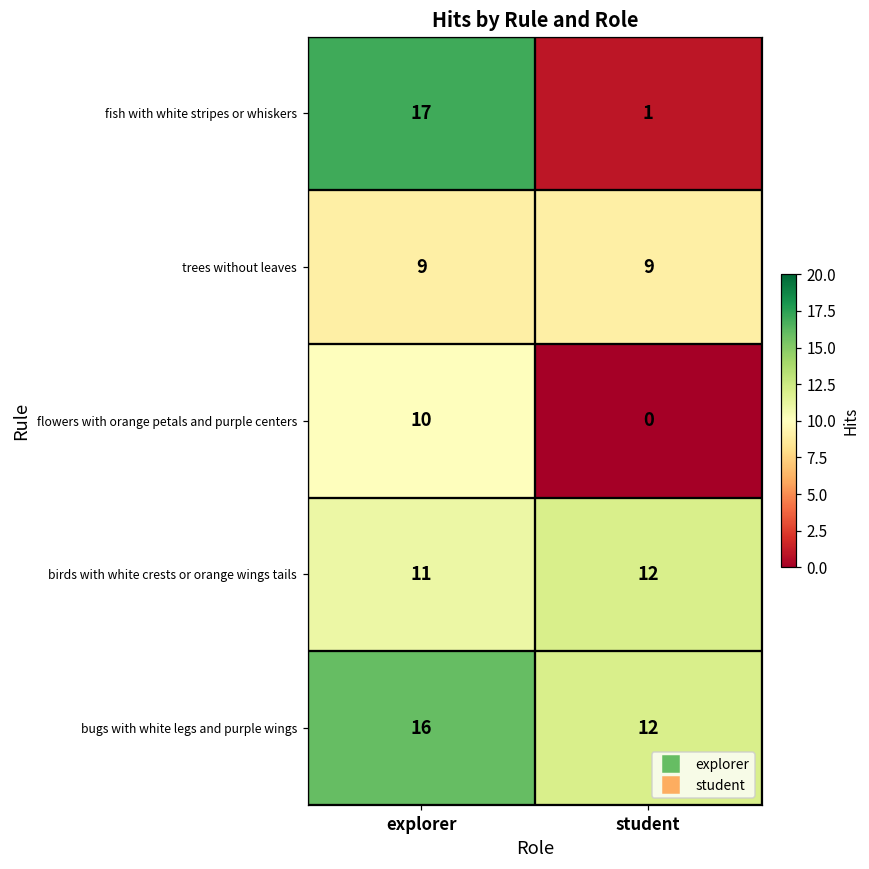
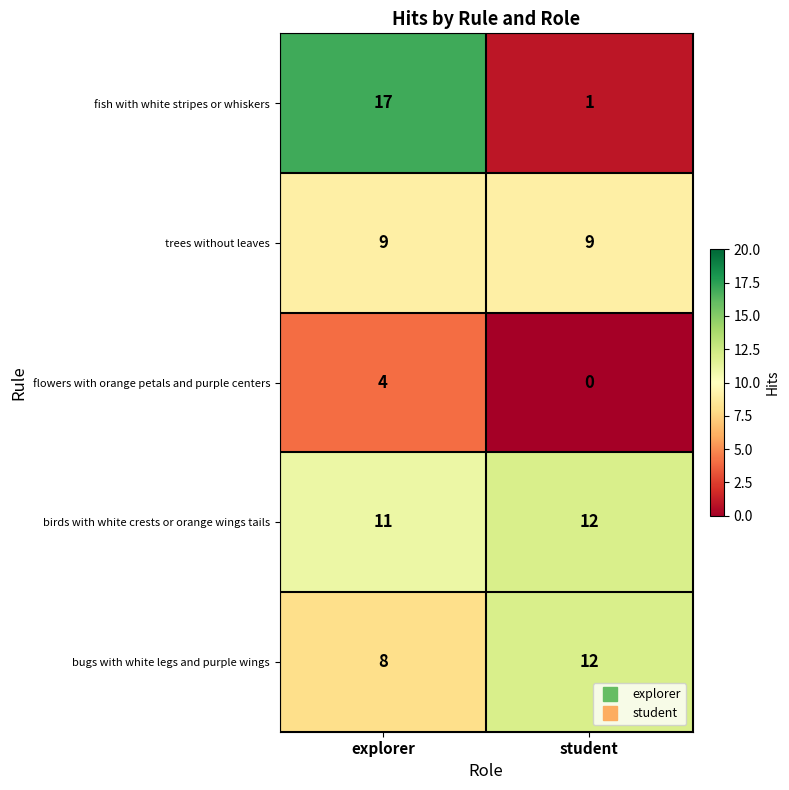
flowers with orange petals and purple centers, explorer: 10 -> 4
bugs with white legs and purple wings, explorer: 16 -> 8
